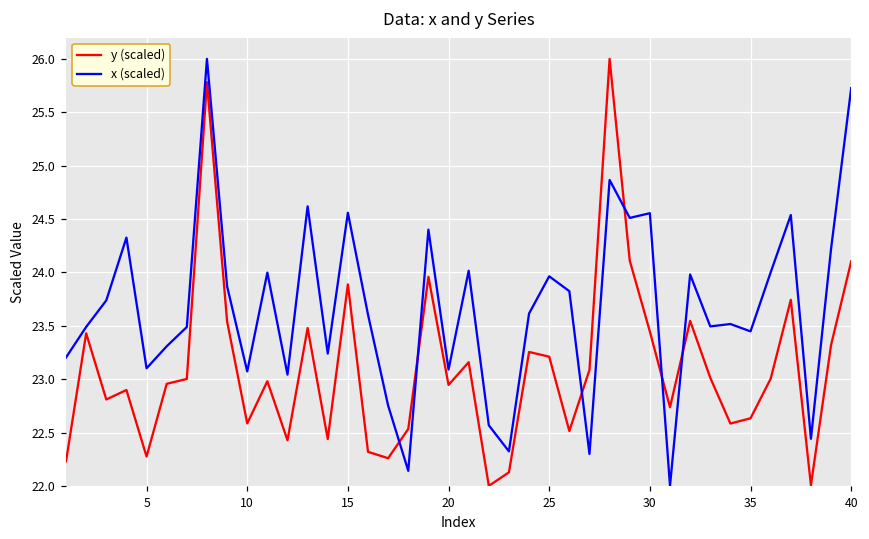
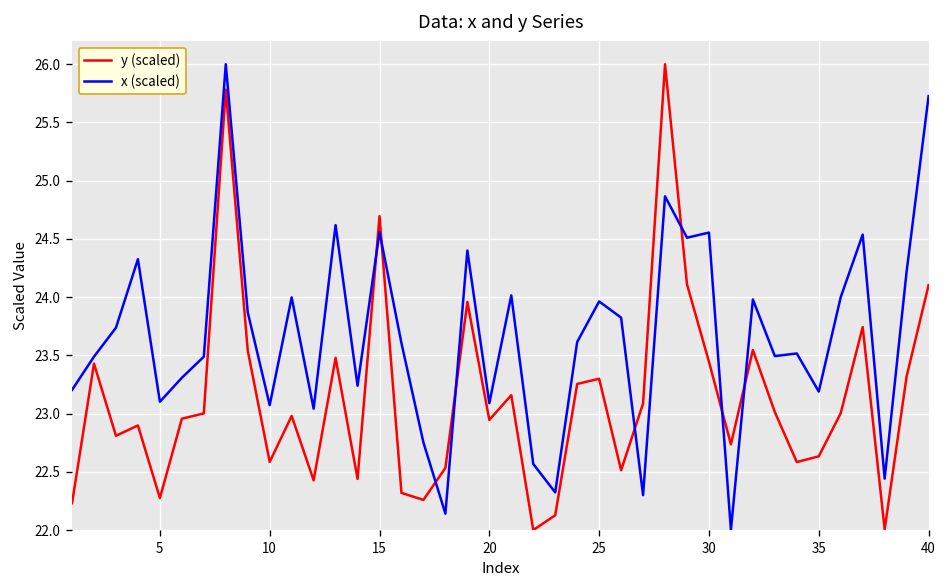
y (scaled), 15: 23.9 -> 24.7
y (scaled), 25: 23.2 -> 23.3
x (scaled), 35: 23.4 -> 23.2
